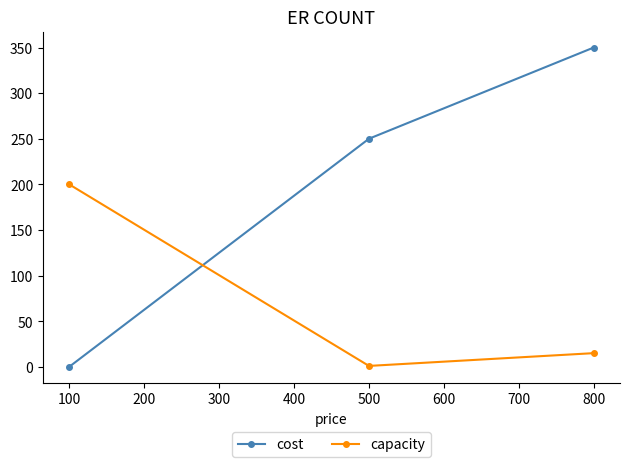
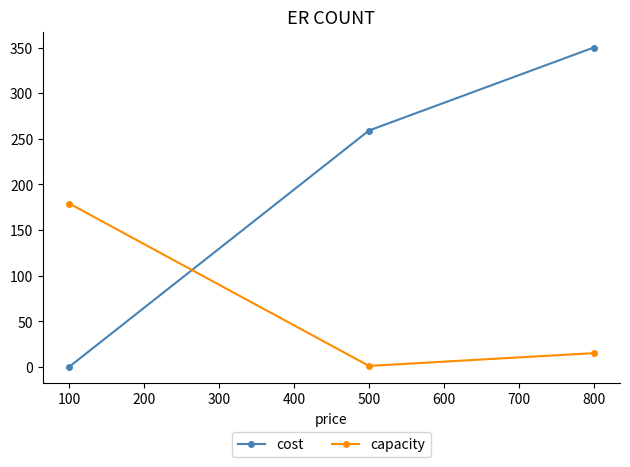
capacity, 100: 200 -> 180
cost, 500: 250 -> 260
